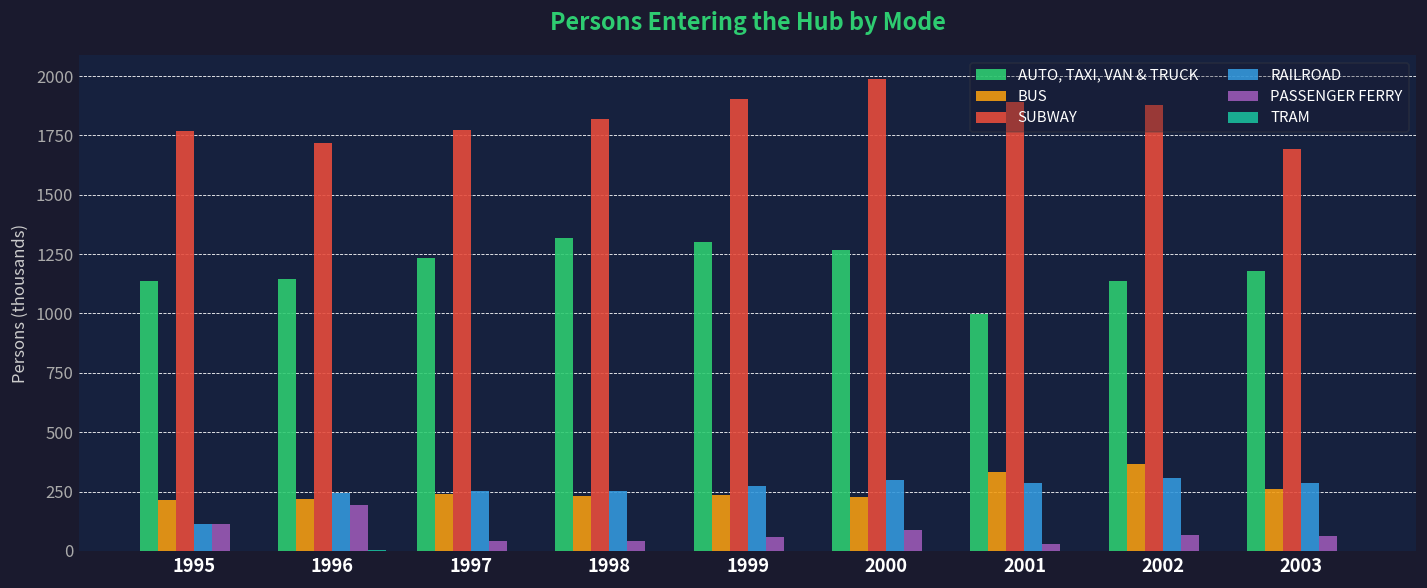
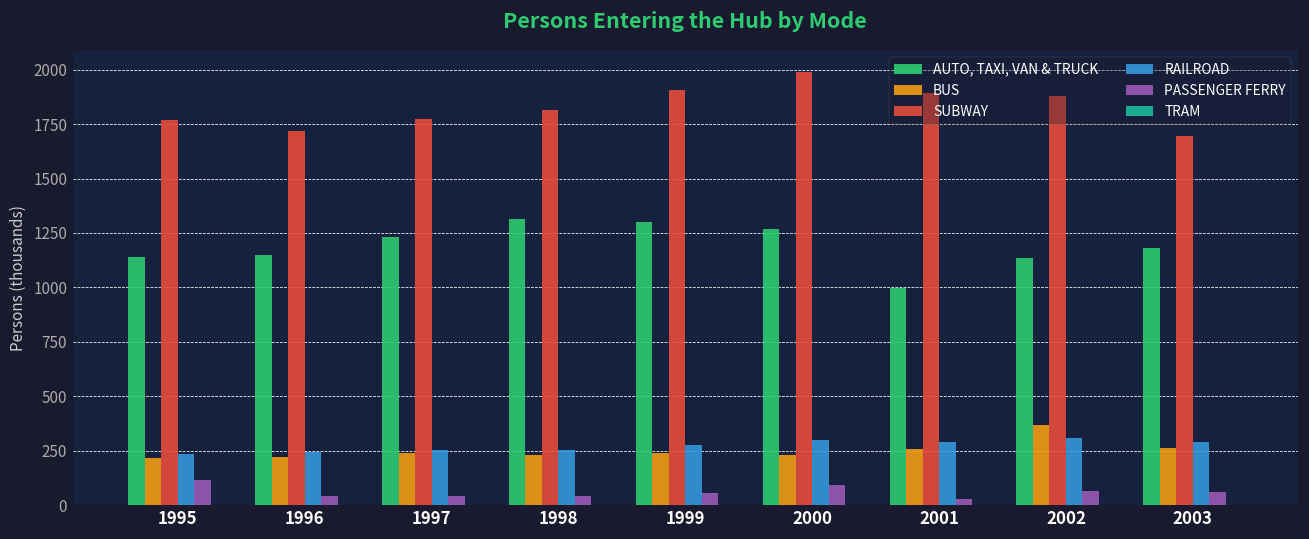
RAILROAD, 1995: 110 -> 240
PASSENGER FERRY, 1996: 190 -> 40
BUS, 2001: 330 -> 260
